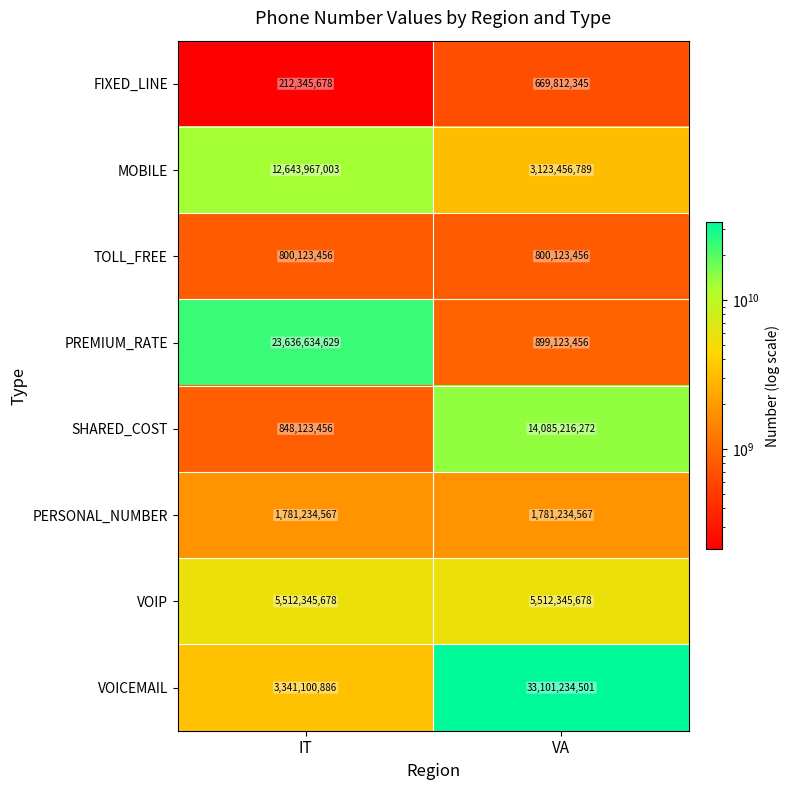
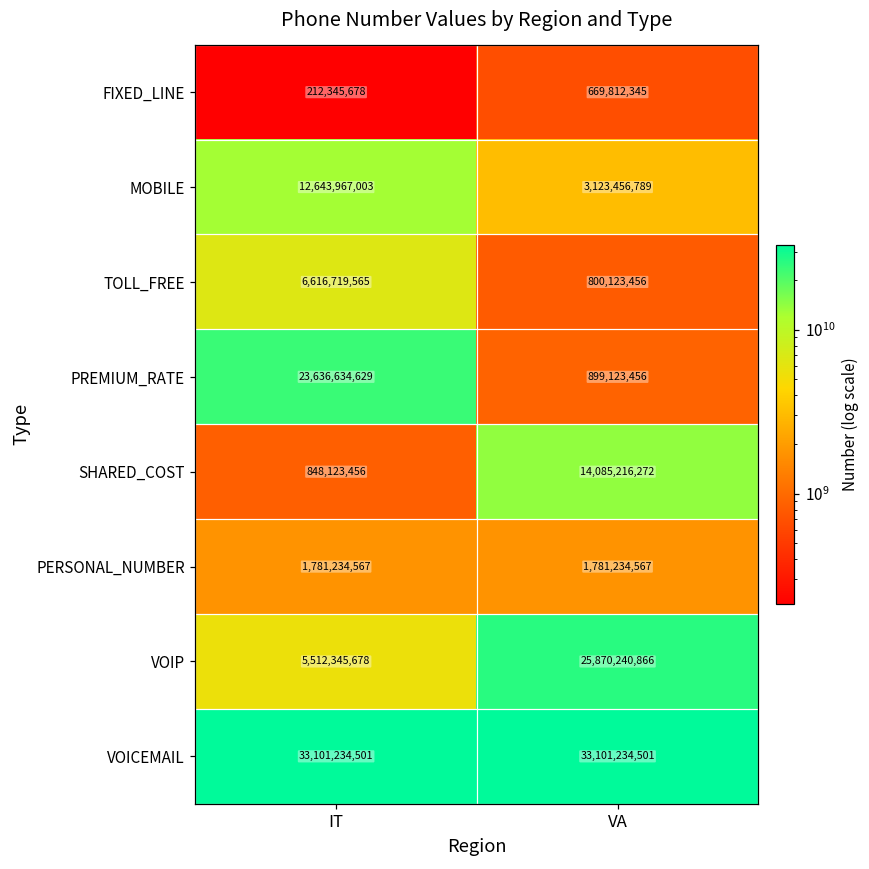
TOLL_FREE, IT: 800,123,456 -> 6,616,719,565
VOIP, VA: 5,512,345,678 -> 25,870,240,866
VOICEMAIL, IT: 3,341,100,886 -> 33,101,234,501
